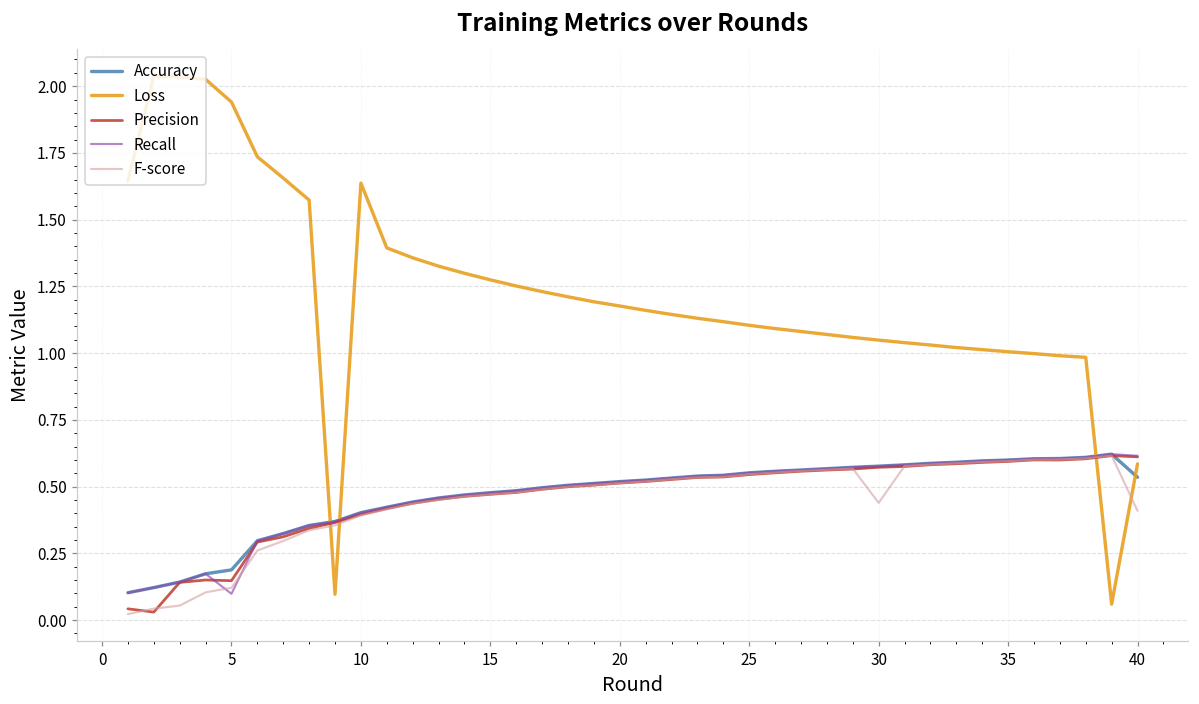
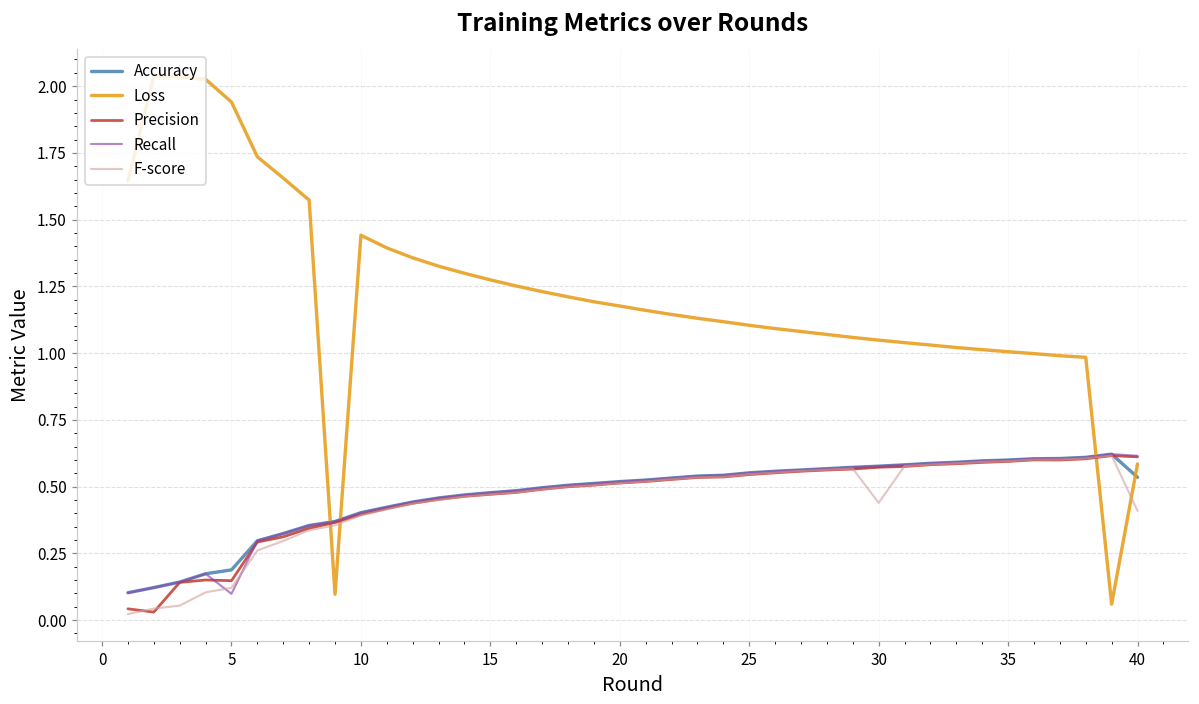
Loss, 10: 1.64 -> 1.44
